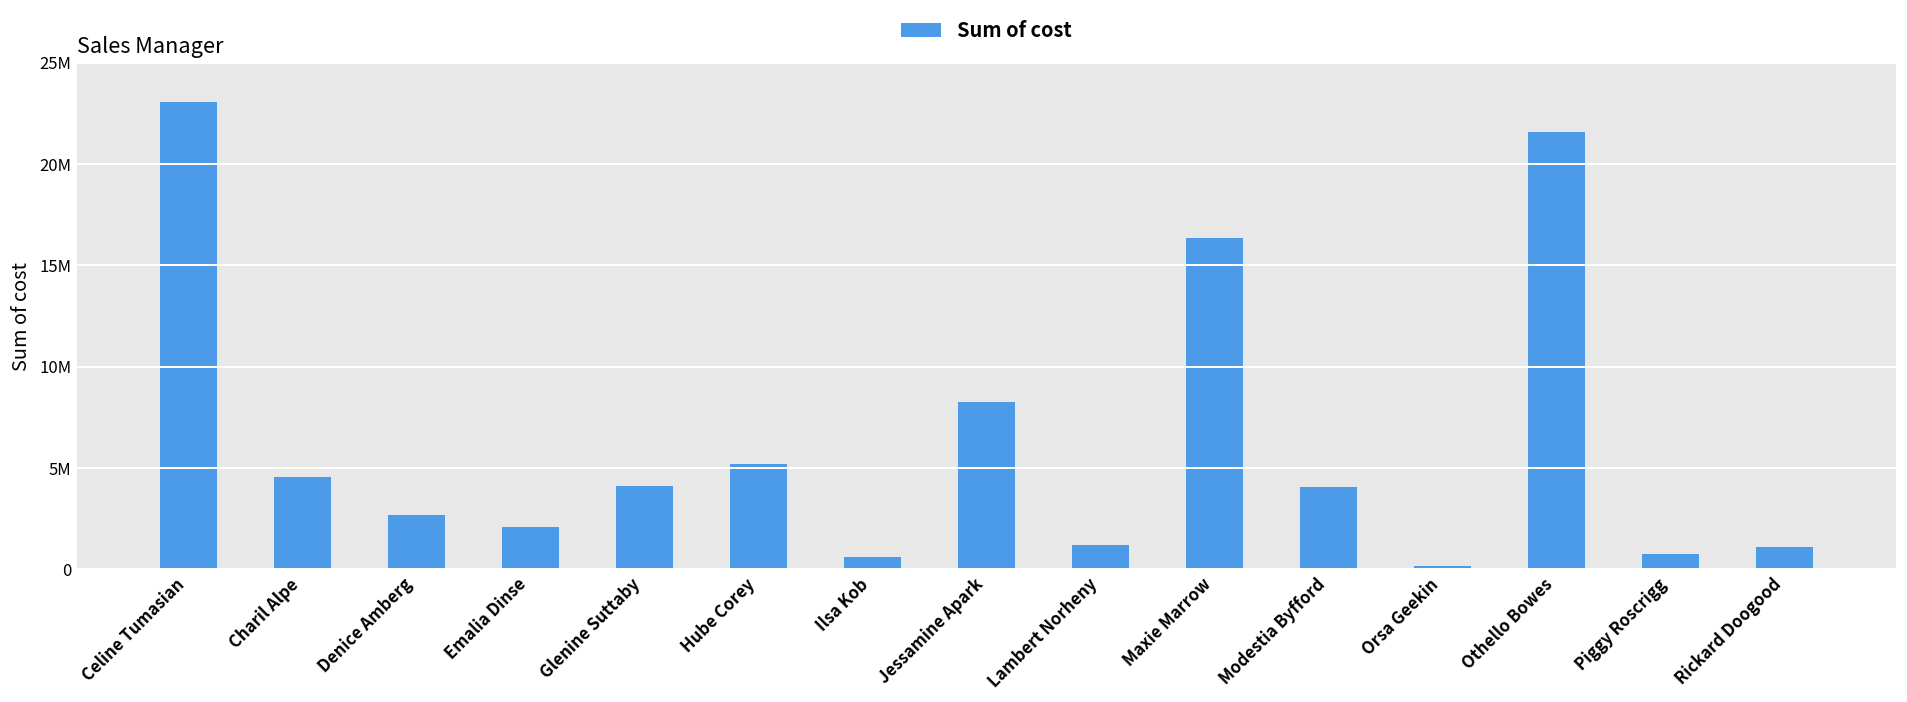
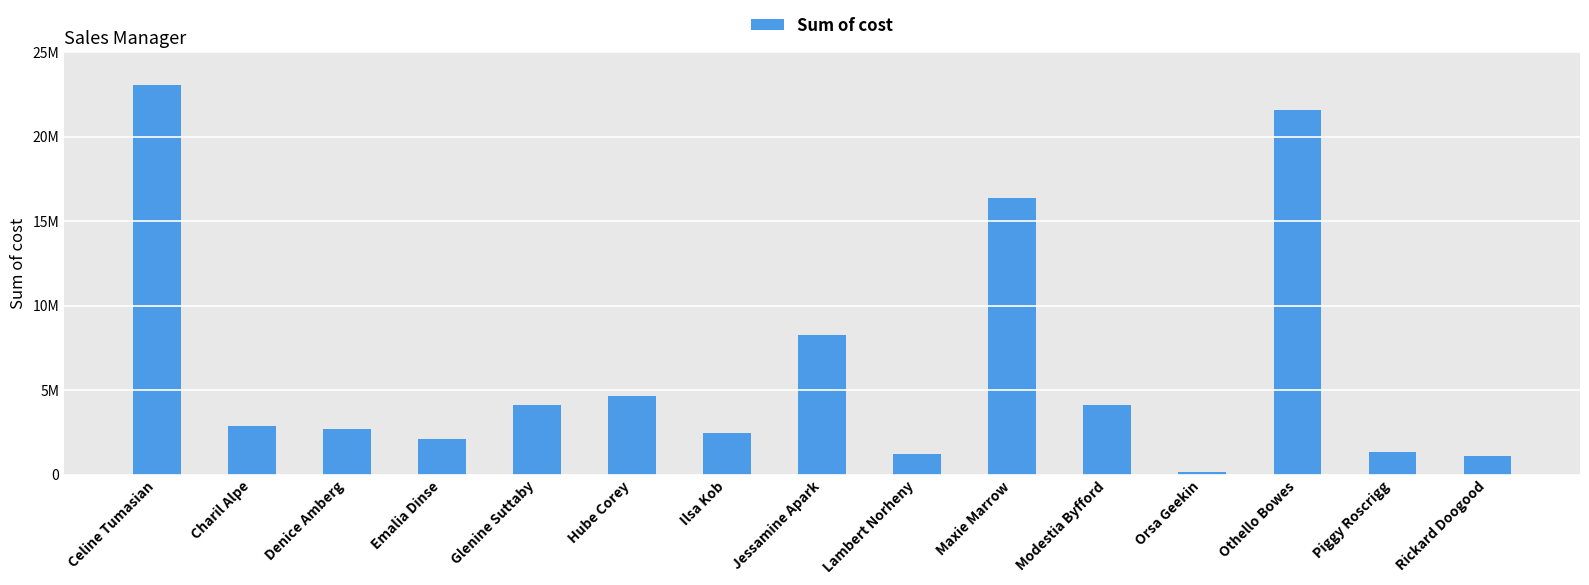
Charil Alpe: 4600000 -> 2900000
Hube Corey: 5200000 -> 4600000
Ilsa Kob: 600000 -> 2400000
Piggy Roscrigg: 800000 -> 1400000
